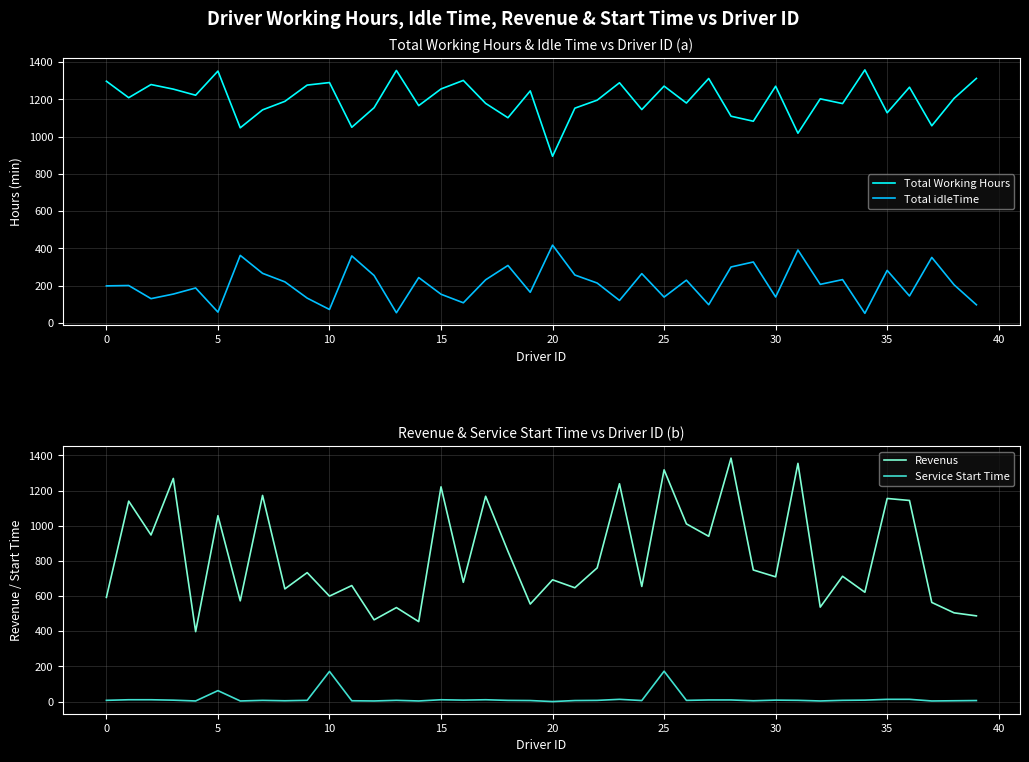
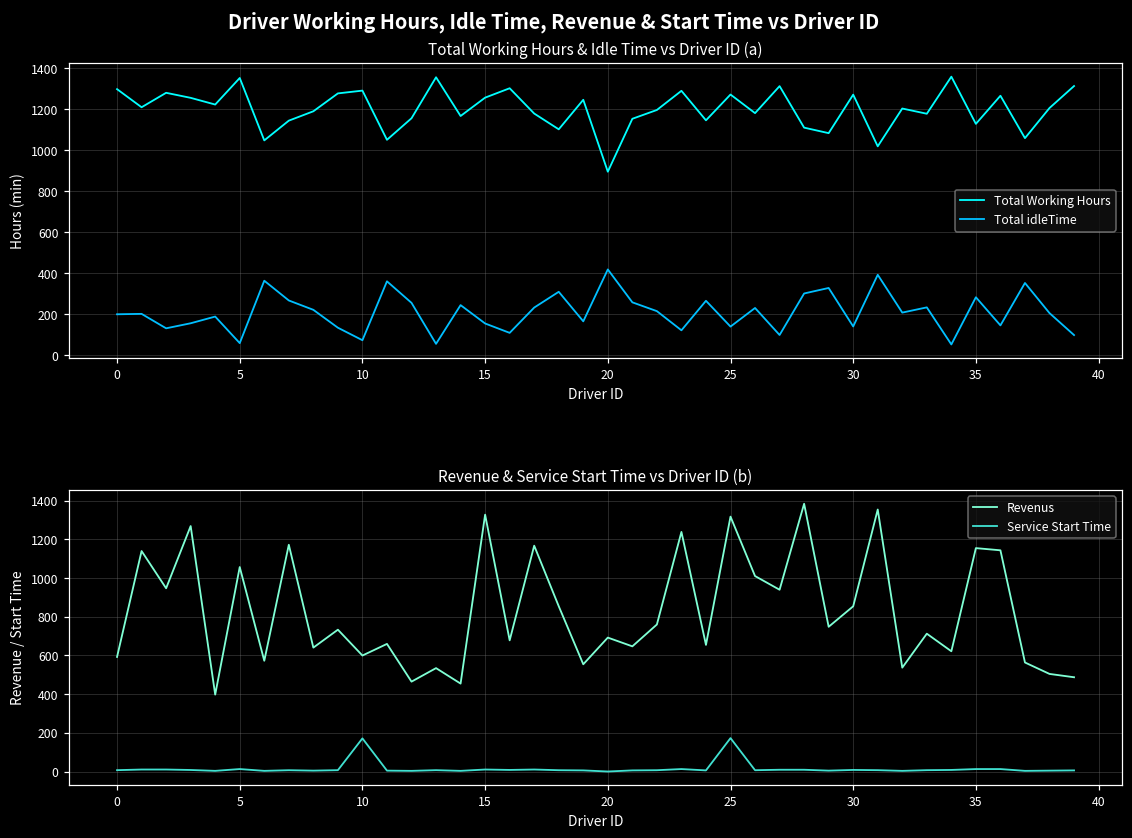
Revenue & Service Start Time vs Driver ID (b), Service Start Time, 5: 60 -> 10
Revenue & Service Start Time vs Driver ID (b), Revenus, 15: 1220 -> 1330
Revenue & Service Start Time vs Driver ID (b), Revenus, 30: 710 -> 850
